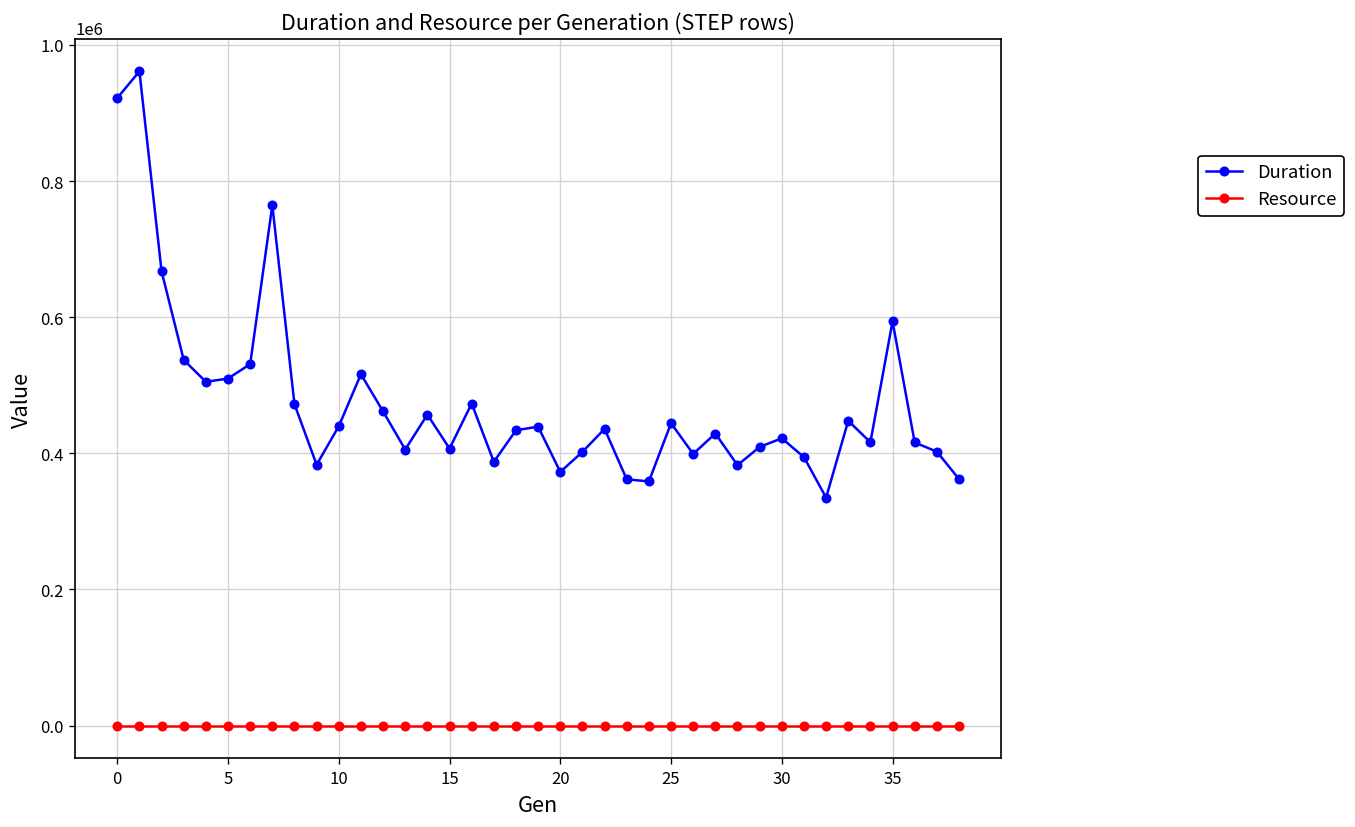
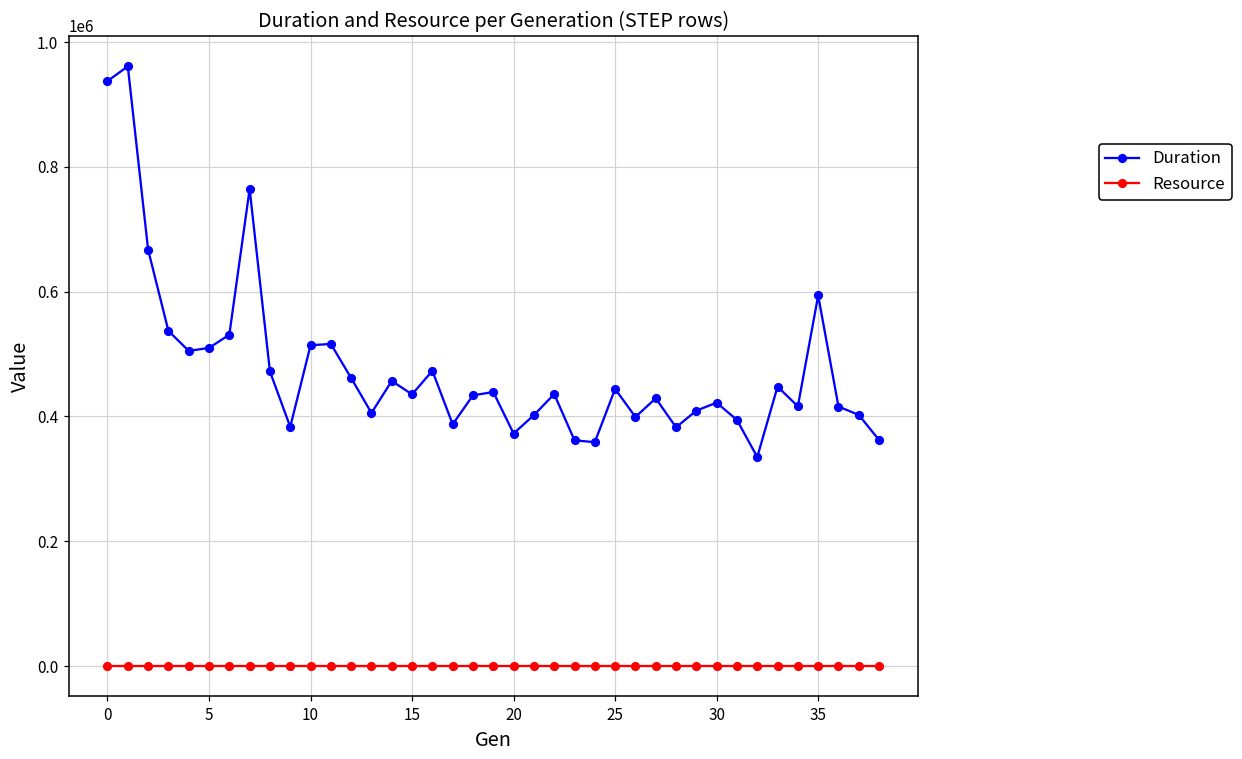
Duration, 0: 920000 -> 940000
Duration, 10: 440000 -> 510000
Duration, 15: 410000 -> 440000
